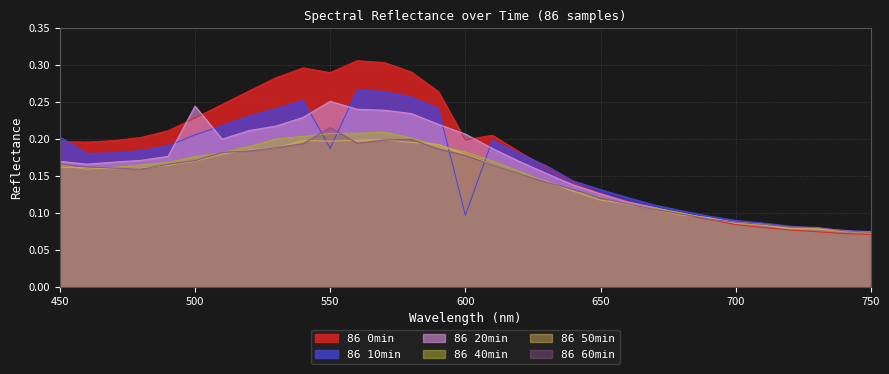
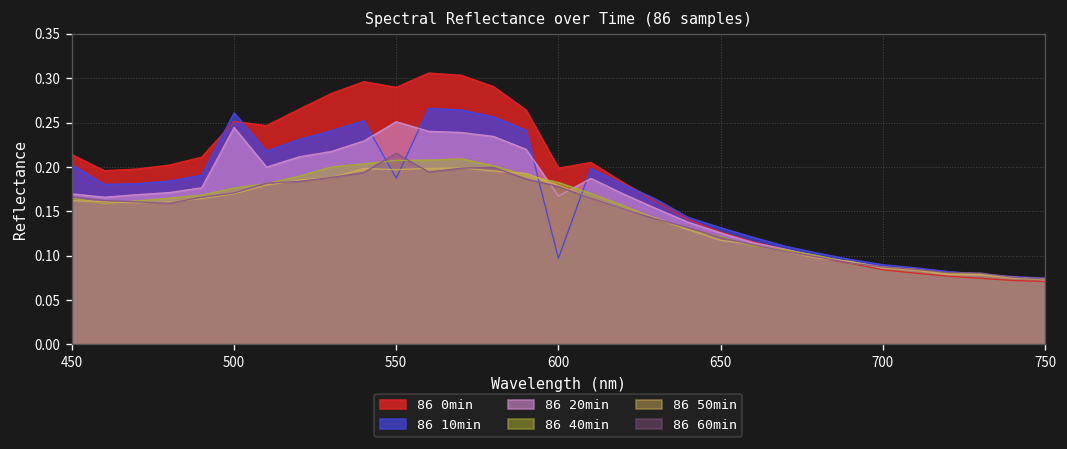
86 0min, 450: 0.20 -> 0.21
86 0min, 500: 0.23 -> 0.25
86 10min, 500: 0.21 -> 0.26
86 20min, 600: 0.21 -> 0.17
